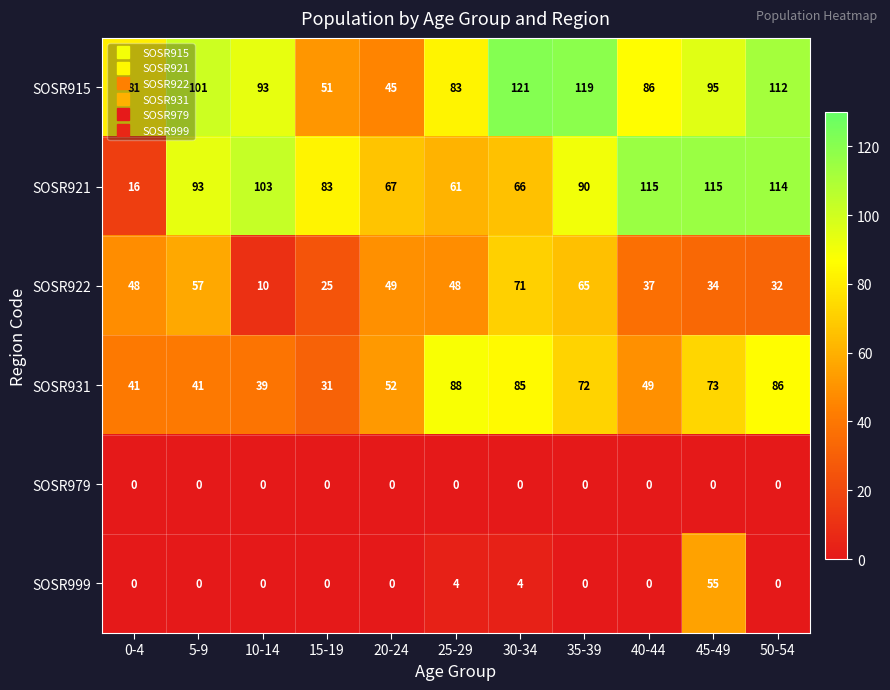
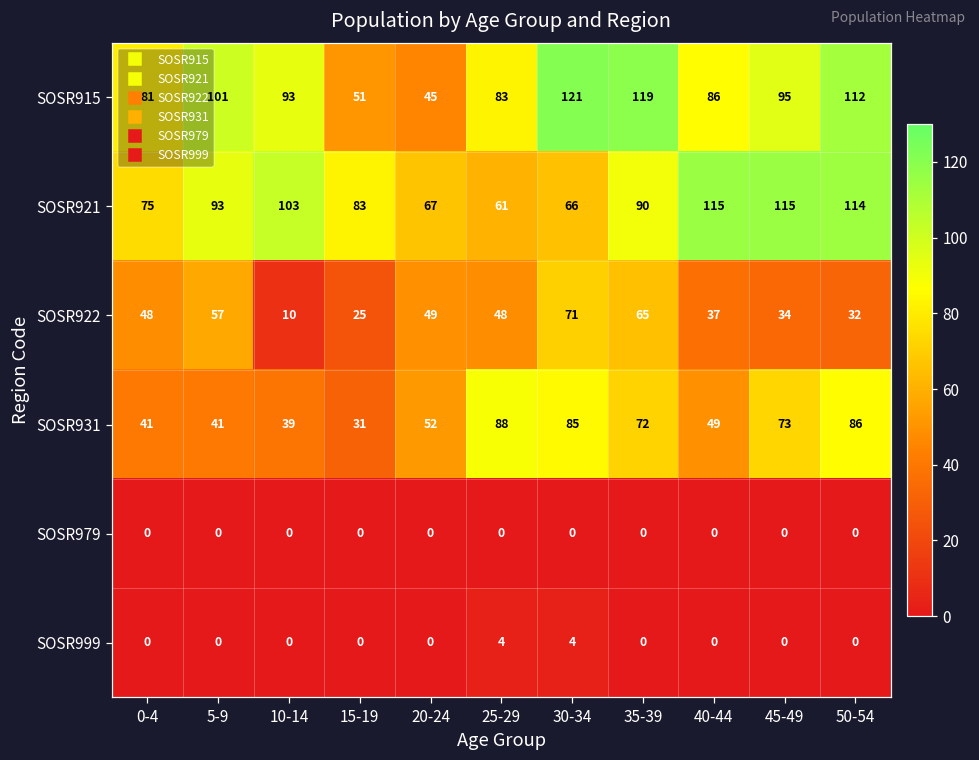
SOSR921, 0-4: 16 -> 75
SOSR999, 45-49: 55 -> 0
